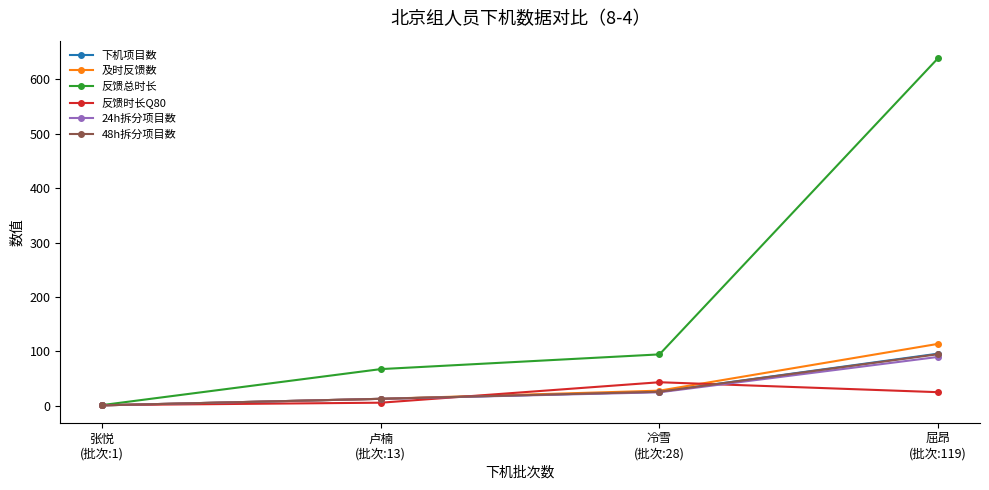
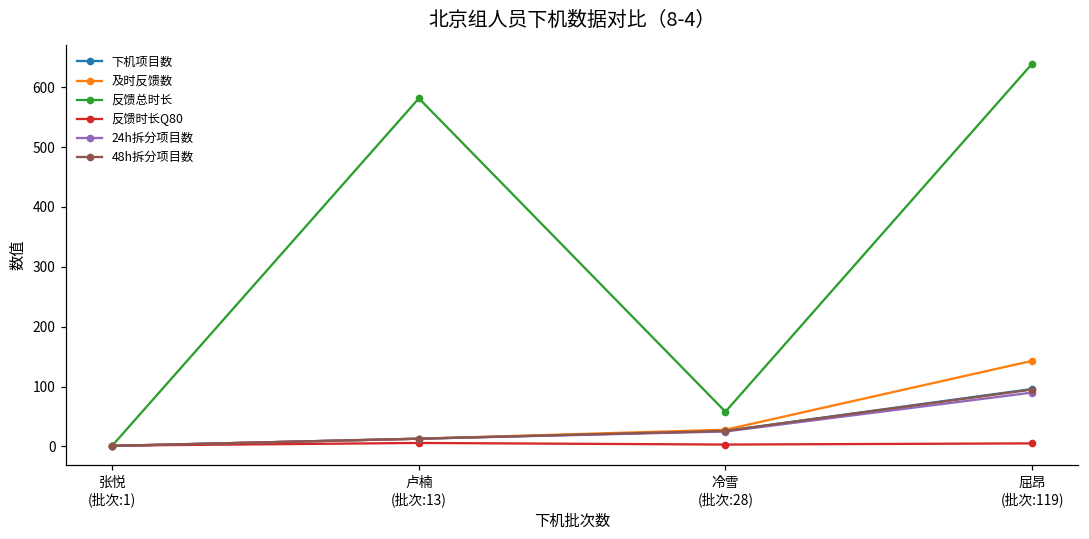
反馈总时长, 卢楠 (批次:13): 70 -> 580
反馈总时长, 冷雪 (批次:28): 90 -> 60
反馈时长Q80, 冷雪 (批次:28): 40 -> 0
及时反馈数, 屈昂 (批次:119): 110 -> 140
反馈时长Q80, 屈昂 (批次:119): 30 -> 10
